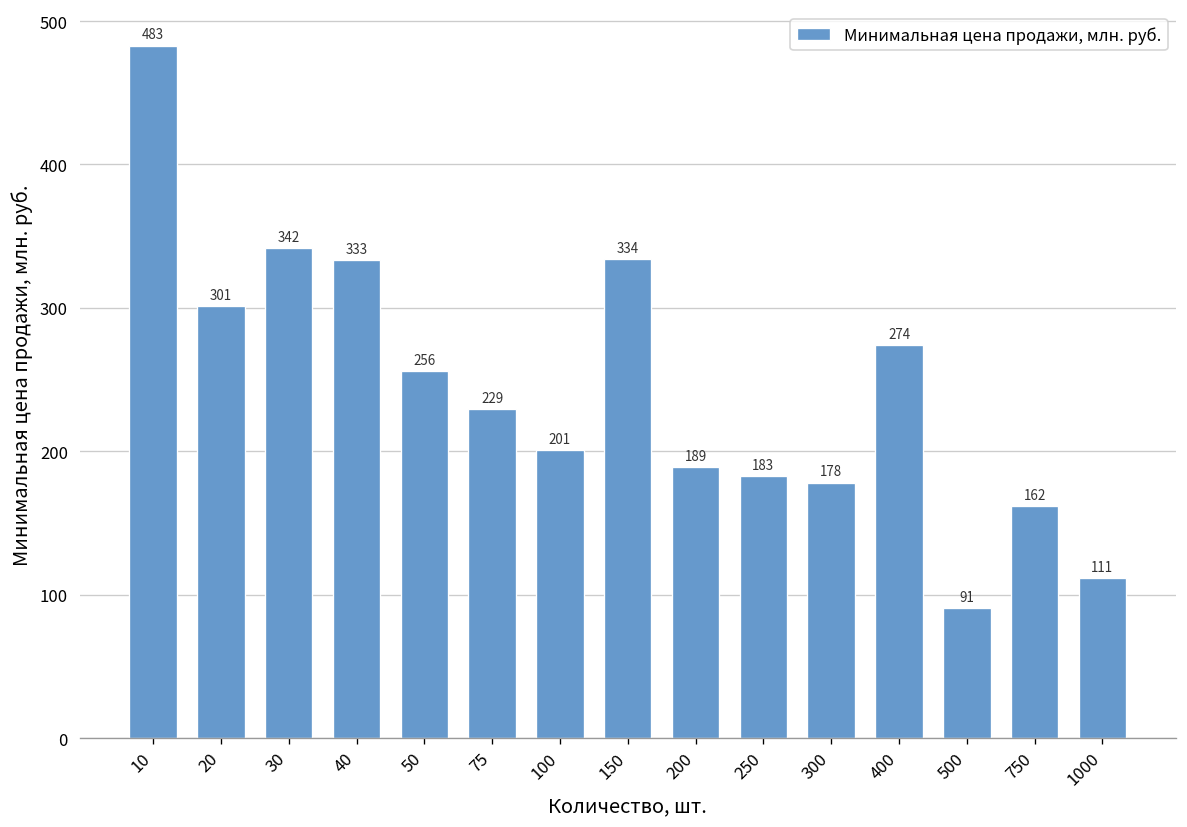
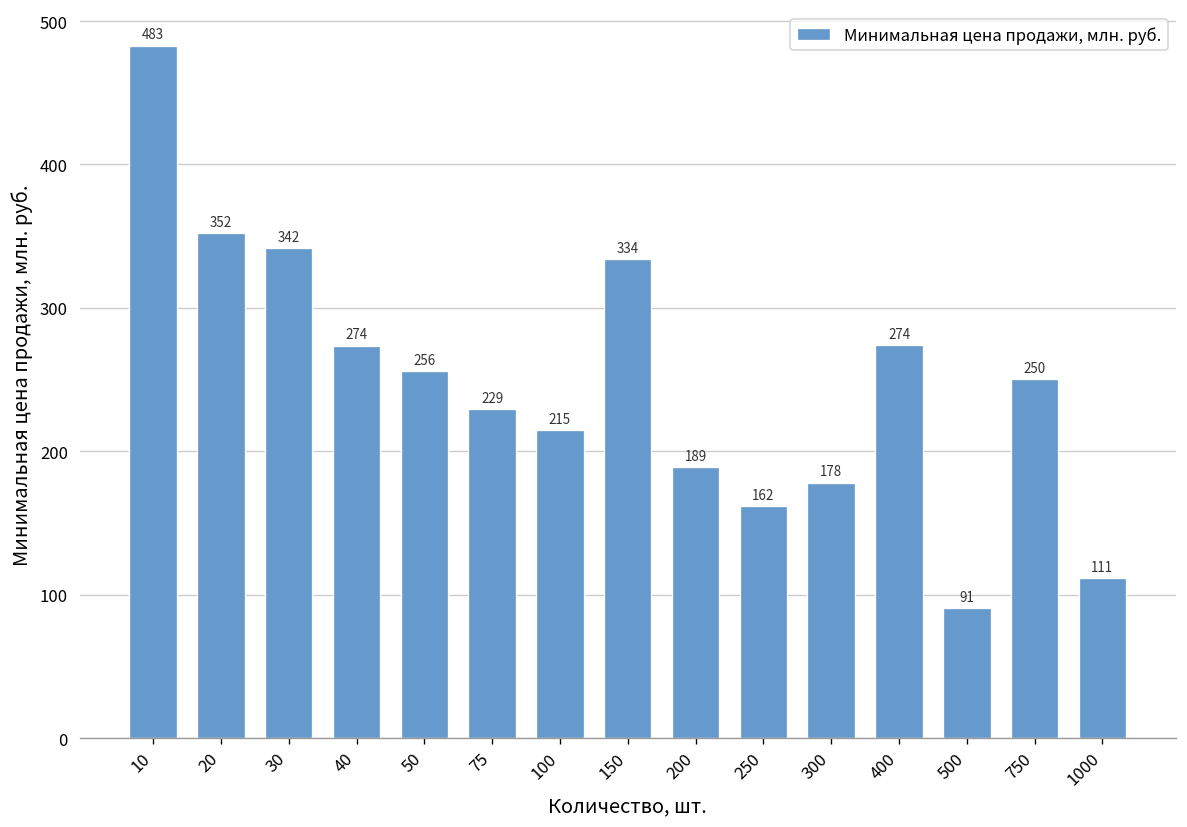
20: 301 -> 352
40: 333 -> 274
100: 201 -> 215
250: 183 -> 162
750: 162 -> 250
